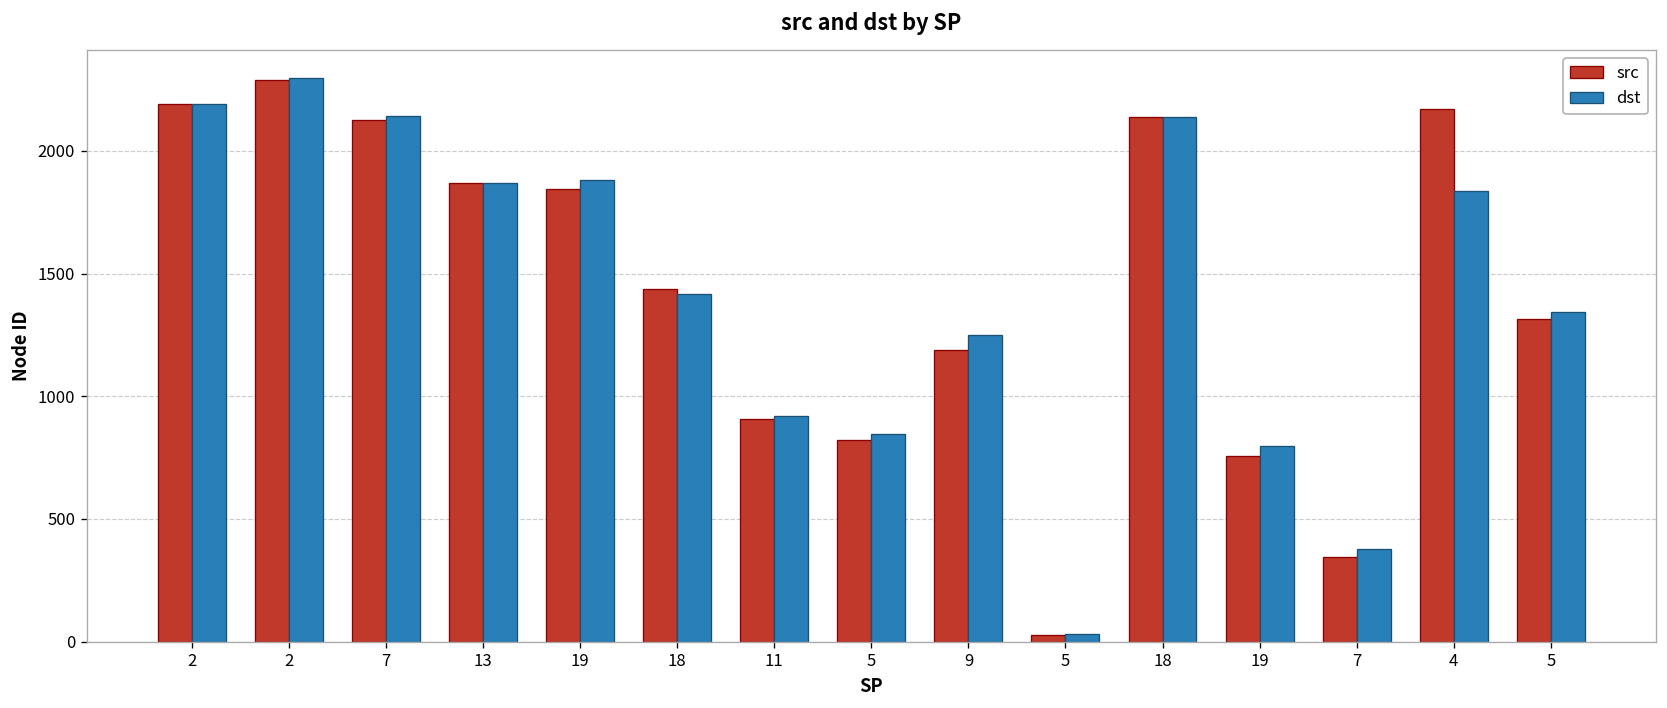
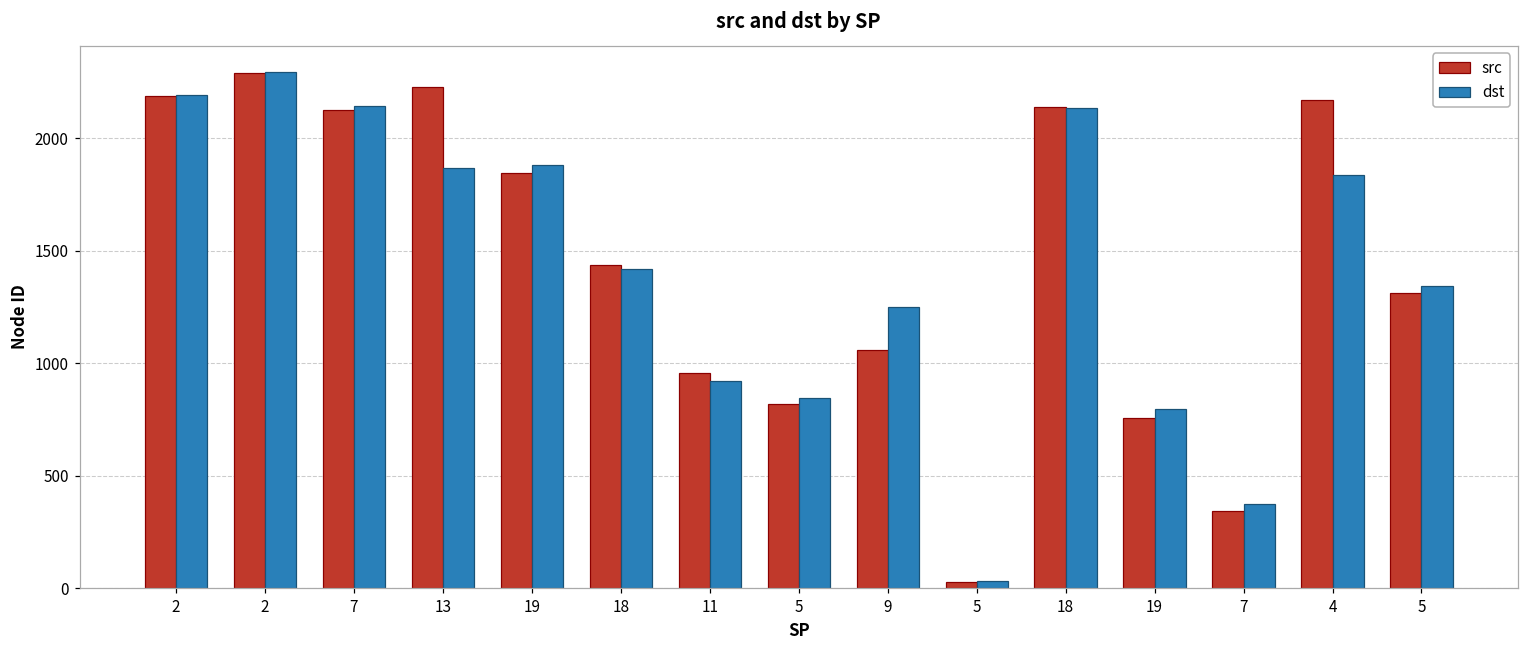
src, 13: 1870 -> 2230
src, 11: 910 -> 960
src, 9: 1190 -> 1060
